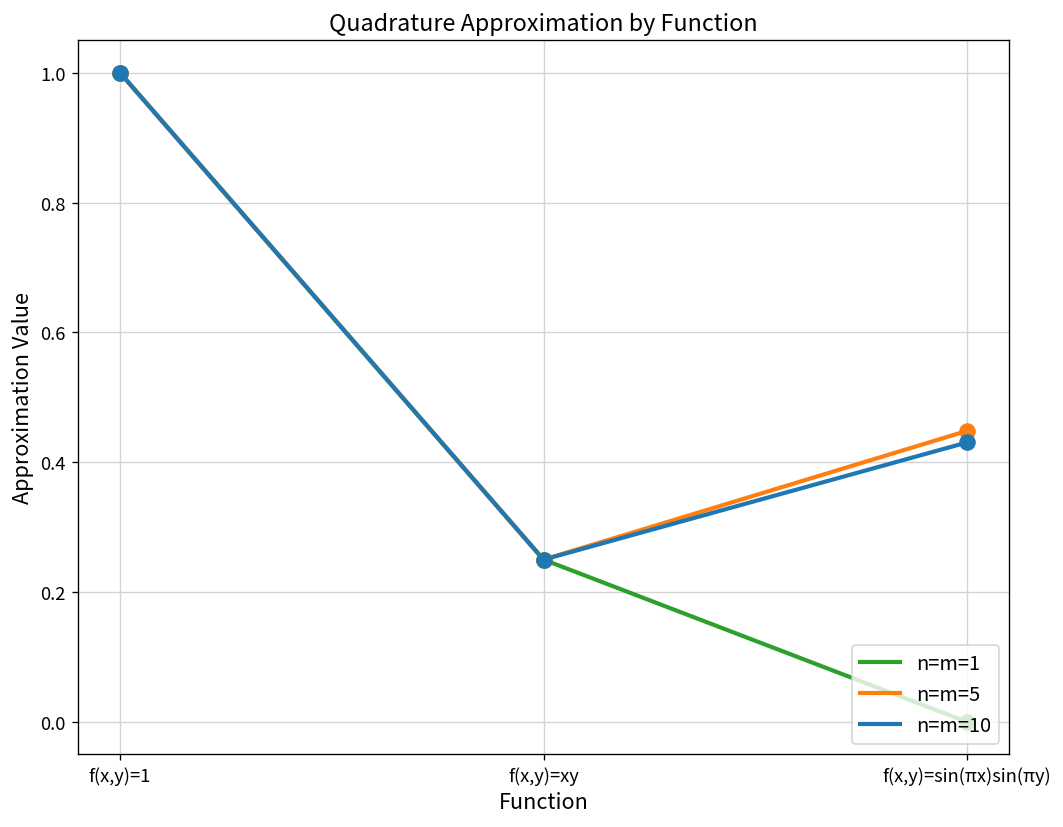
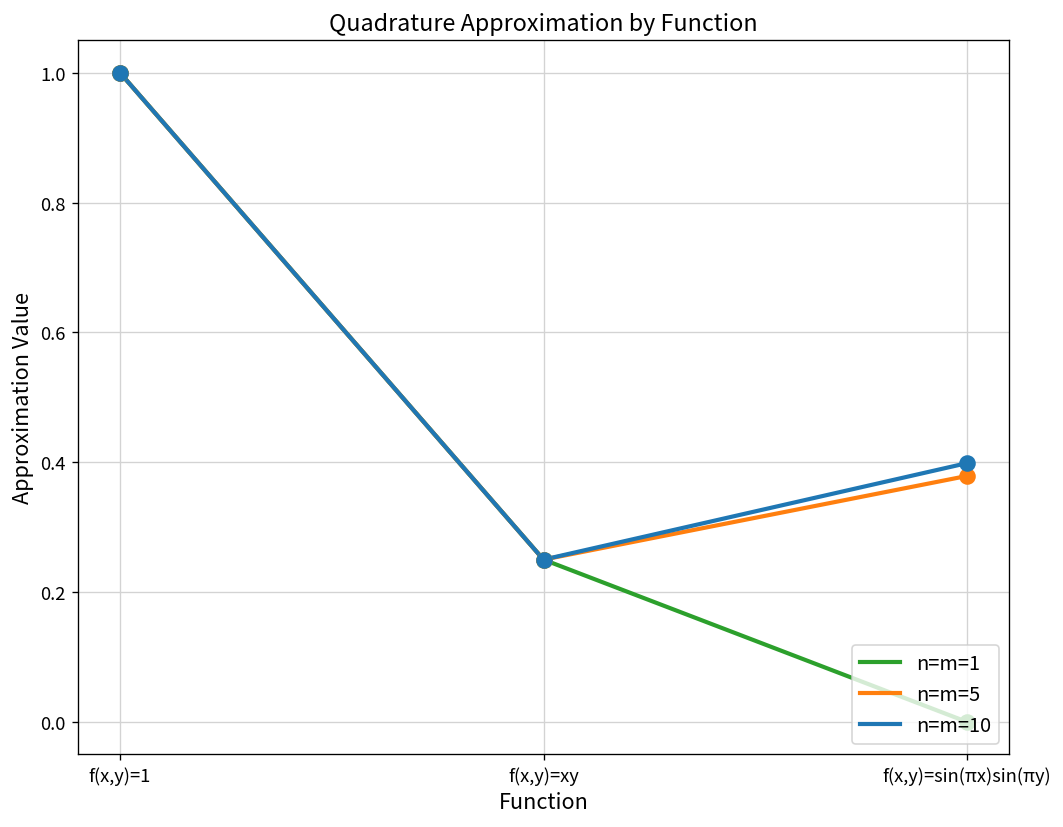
n=m=5, f(x,y)=sin(πx)sin(πy): 0.45 -> 0.38
n=m=10, f(x,y)=sin(πx)sin(πy): 0.43 -> 0.40
